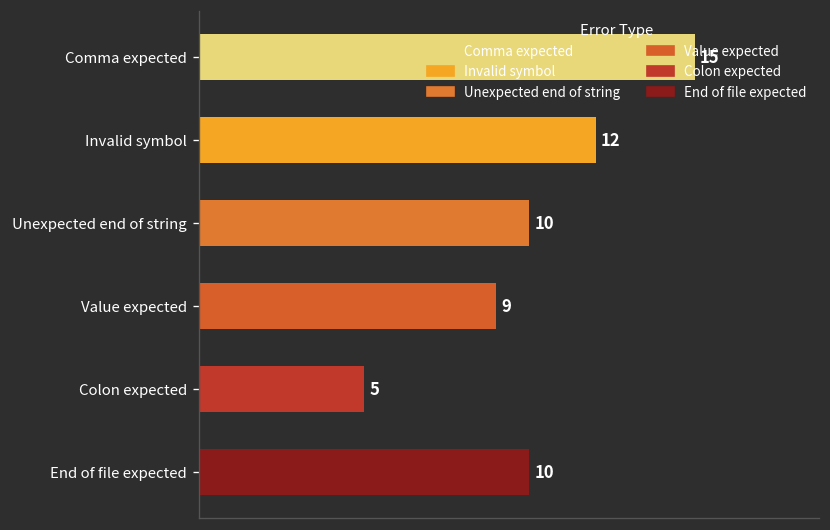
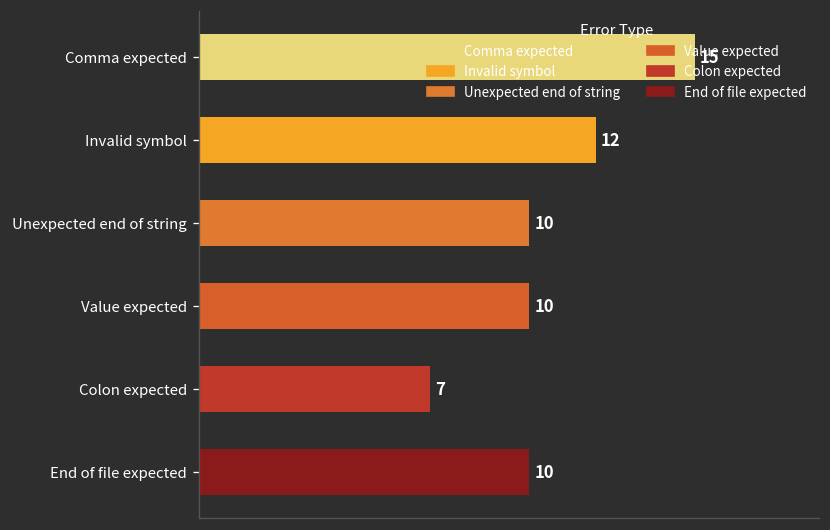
Value expected: 9 -> 10
Colon expected: 5 -> 7
